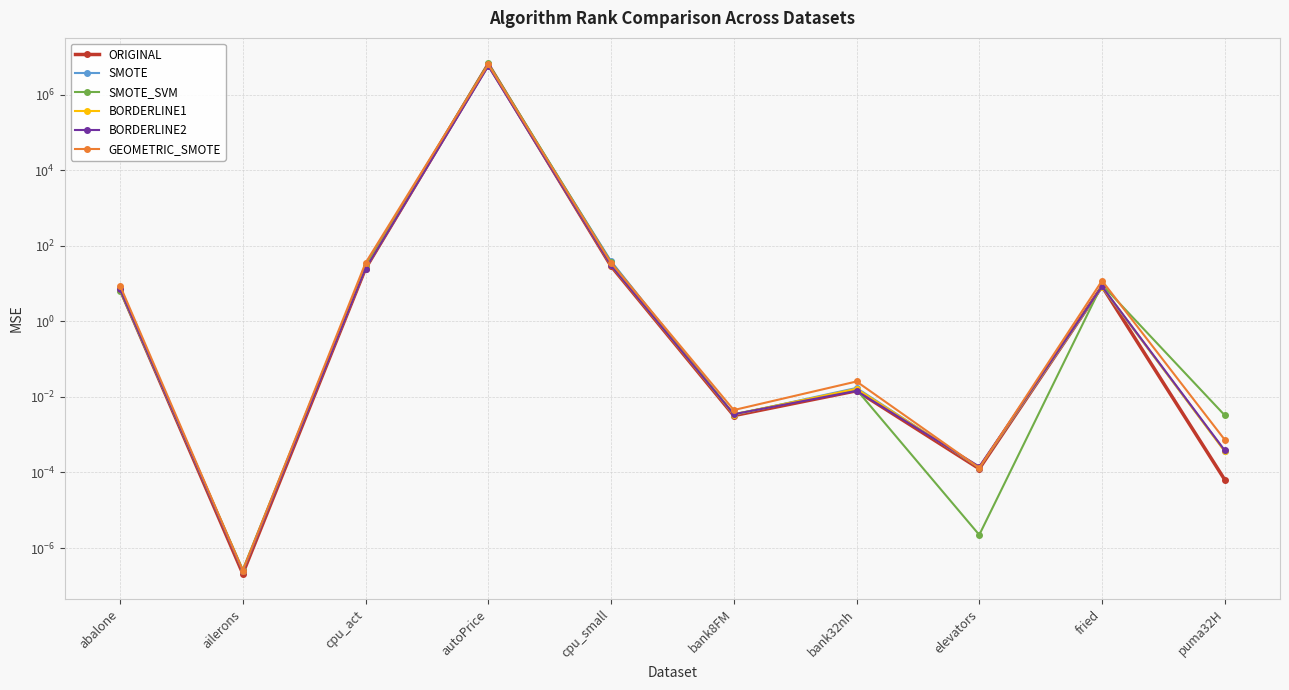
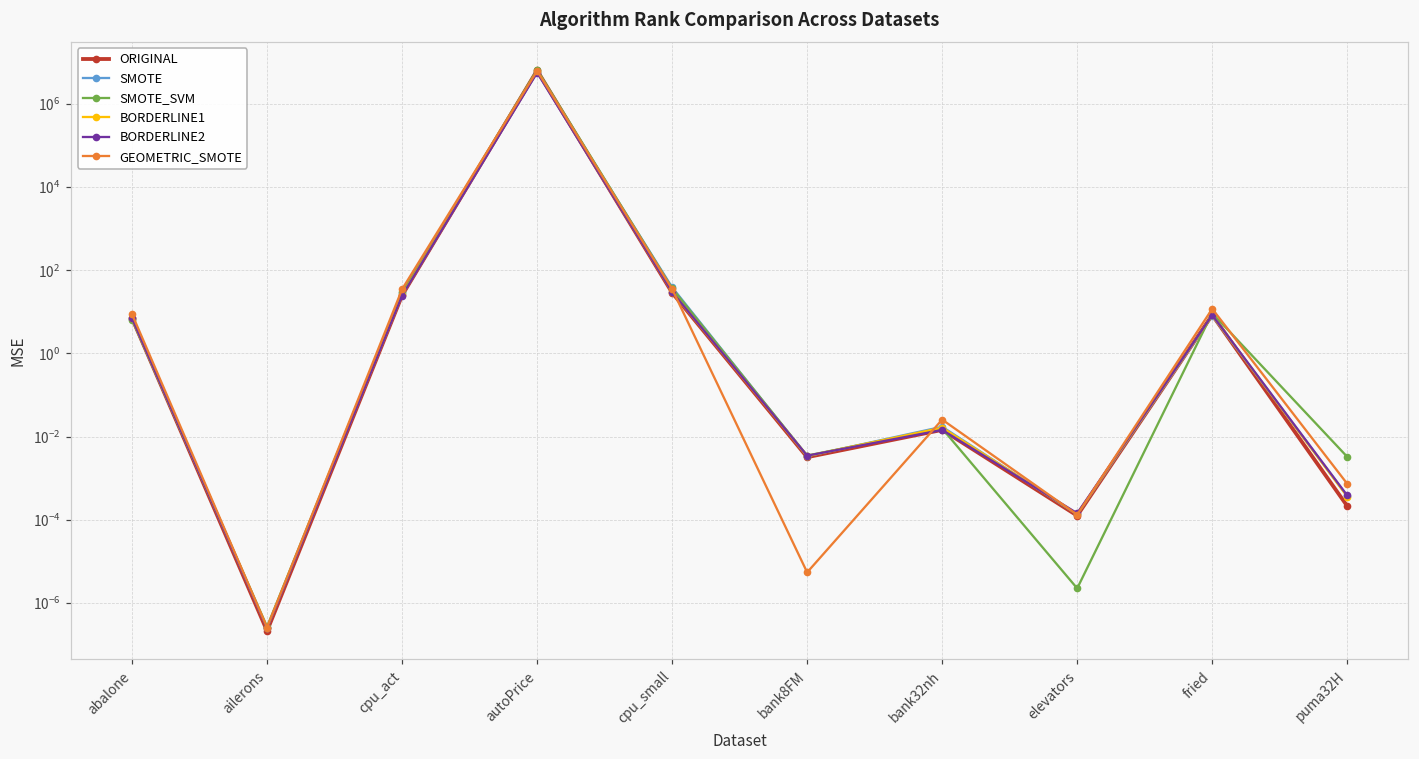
GEOMETRIC_SMOTE, bank8FM: 0.004 -> 0.000005
ORIGINAL, puma32H: 0.00006 -> 0.0002
